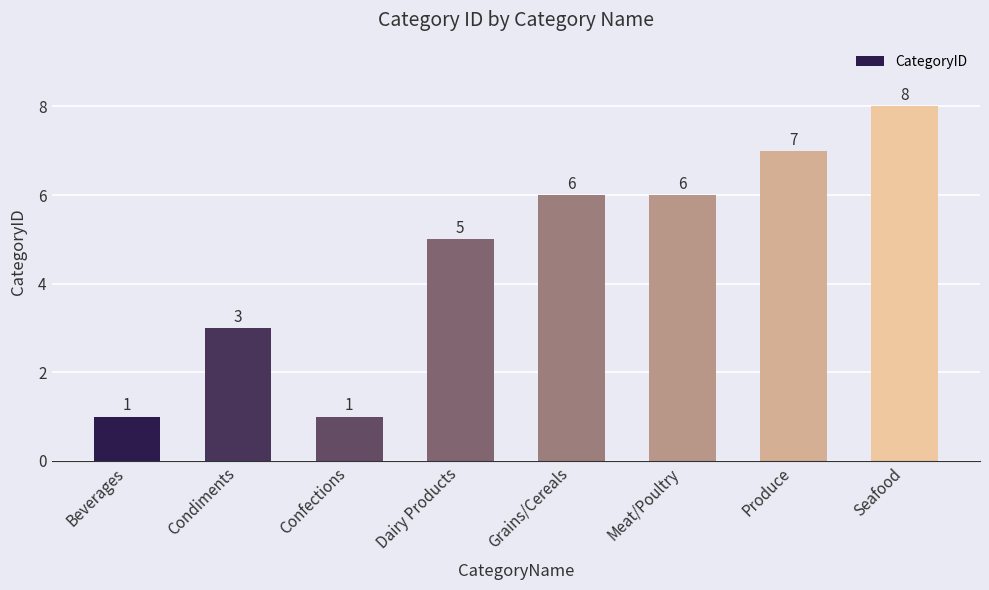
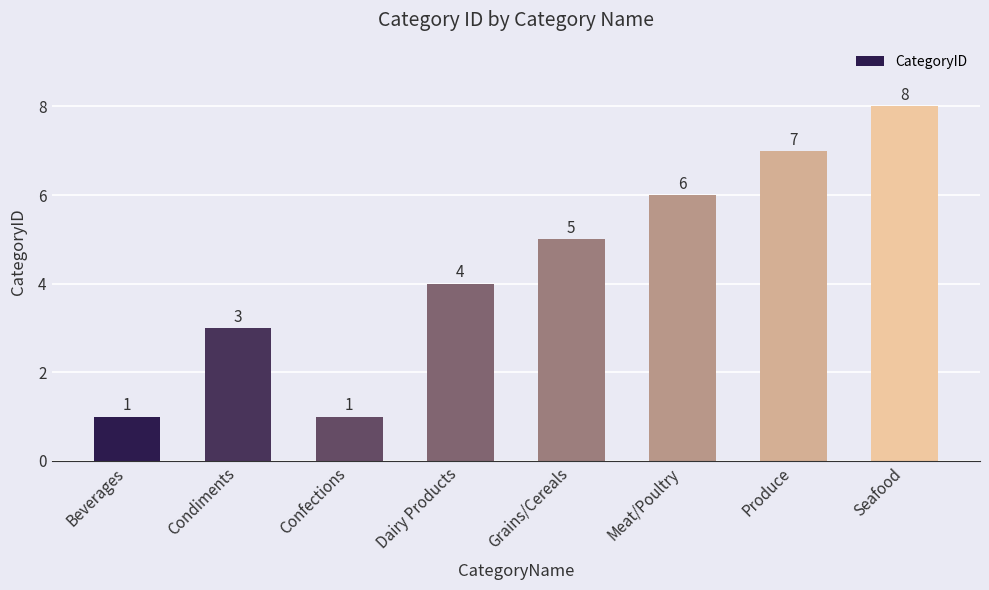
Dairy Products: 5 -> 4
Grains/Cereals: 6 -> 5
